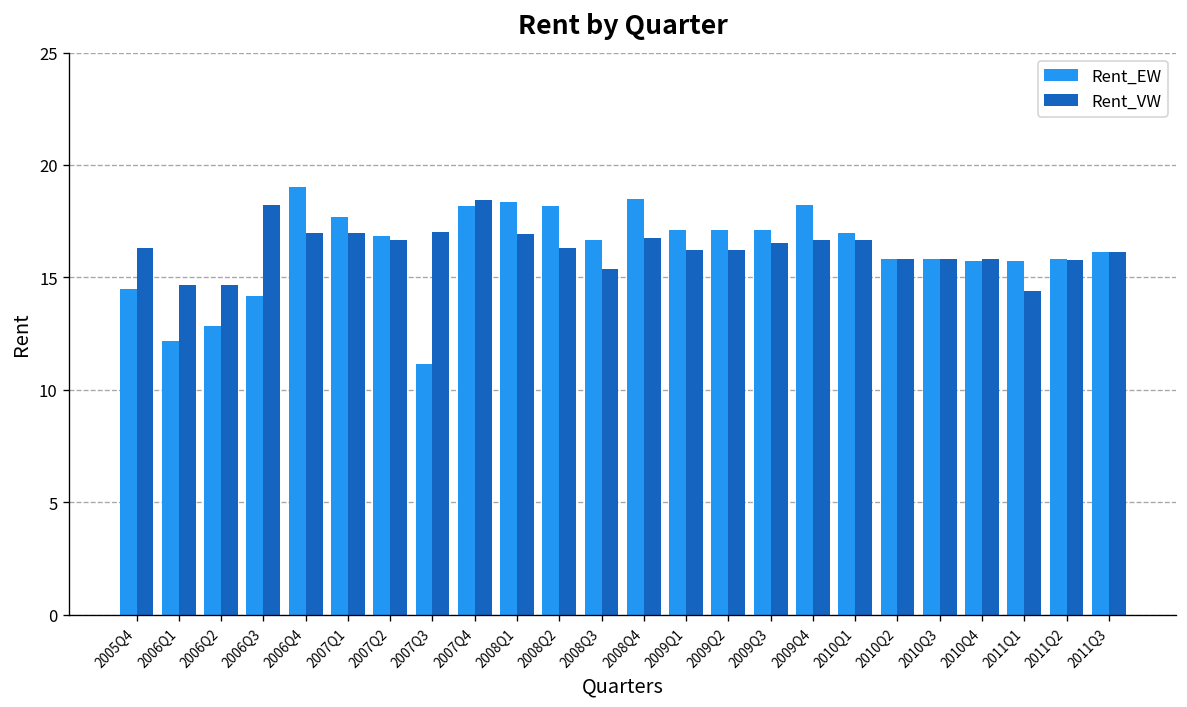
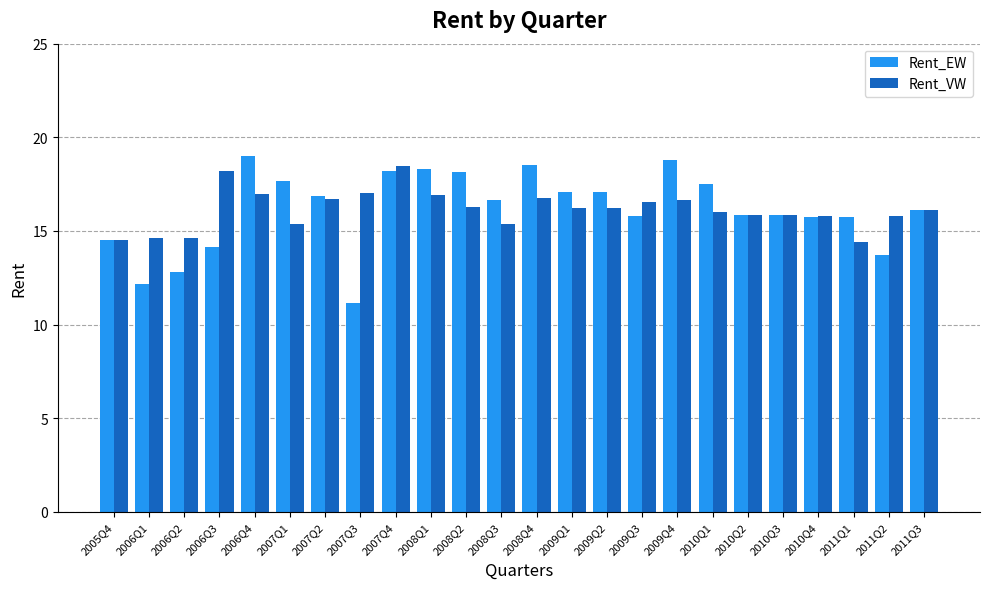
Rent_VW, 2005Q4: 16.3 -> 14.5
Rent_VW, 2007Q1: 17.0 -> 15.4
Rent_EW, 2009Q3: 17.1 -> 15.8
Rent_EW, 2009Q4: 18.2 -> 18.8
Rent_EW, 2010Q1: 17.0 -> 17.5
Rent_VW, 2010Q1: 16.7 -> 16.0
Rent_EW, 2011Q2: 15.8 -> 13.7
